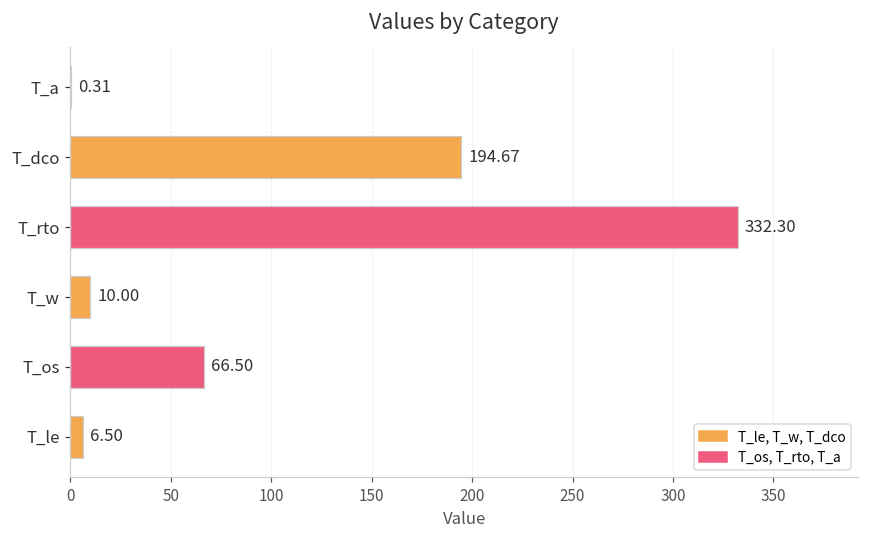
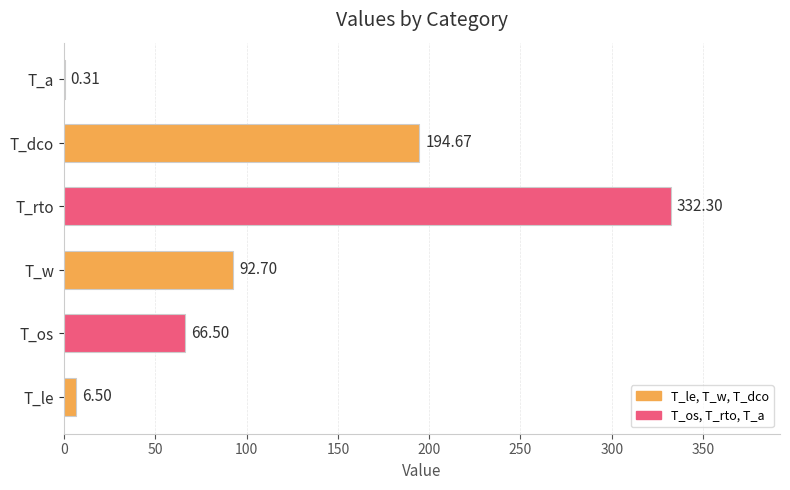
T_w: 10.00 -> 92.70
